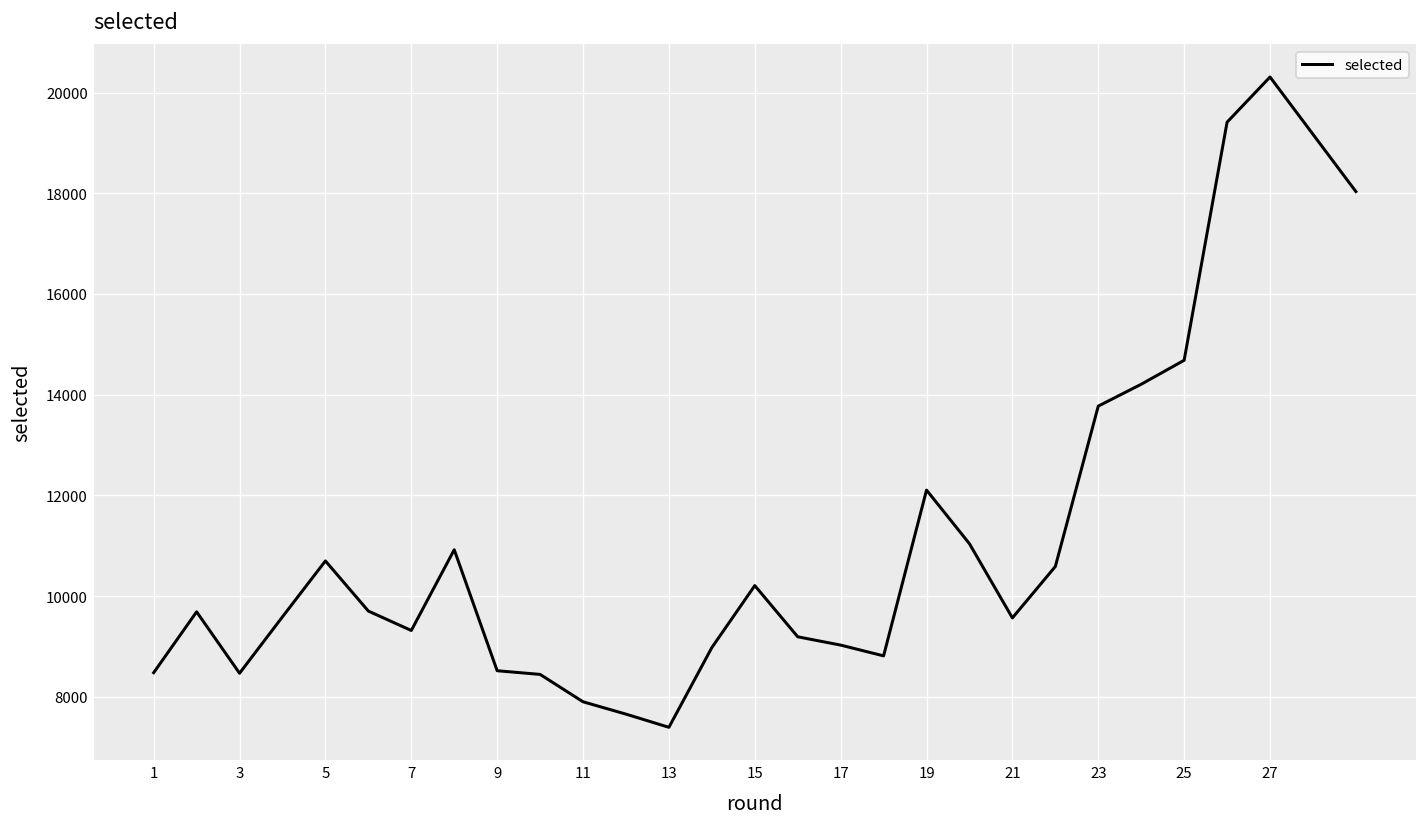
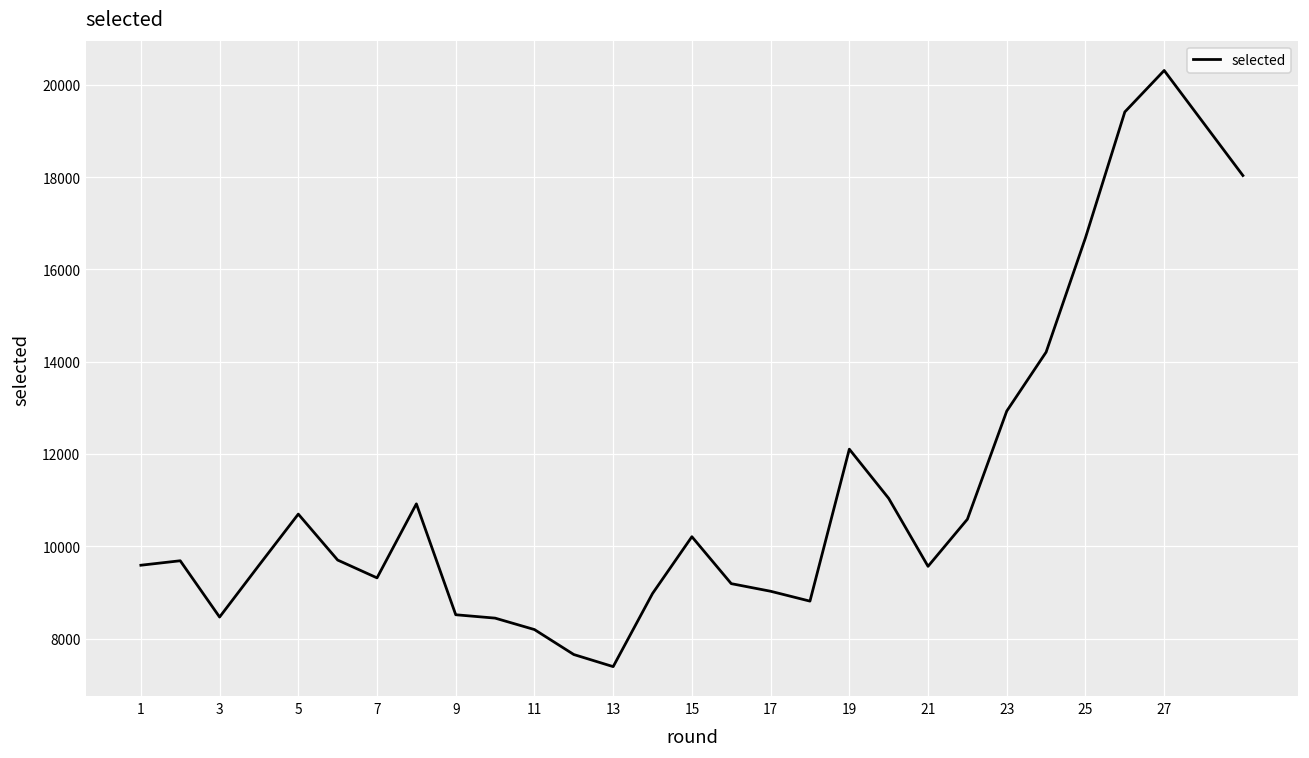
1: 8500 -> 9600
11: 7900 -> 8200
23: 13800 -> 12900
25: 14700 -> 16700
